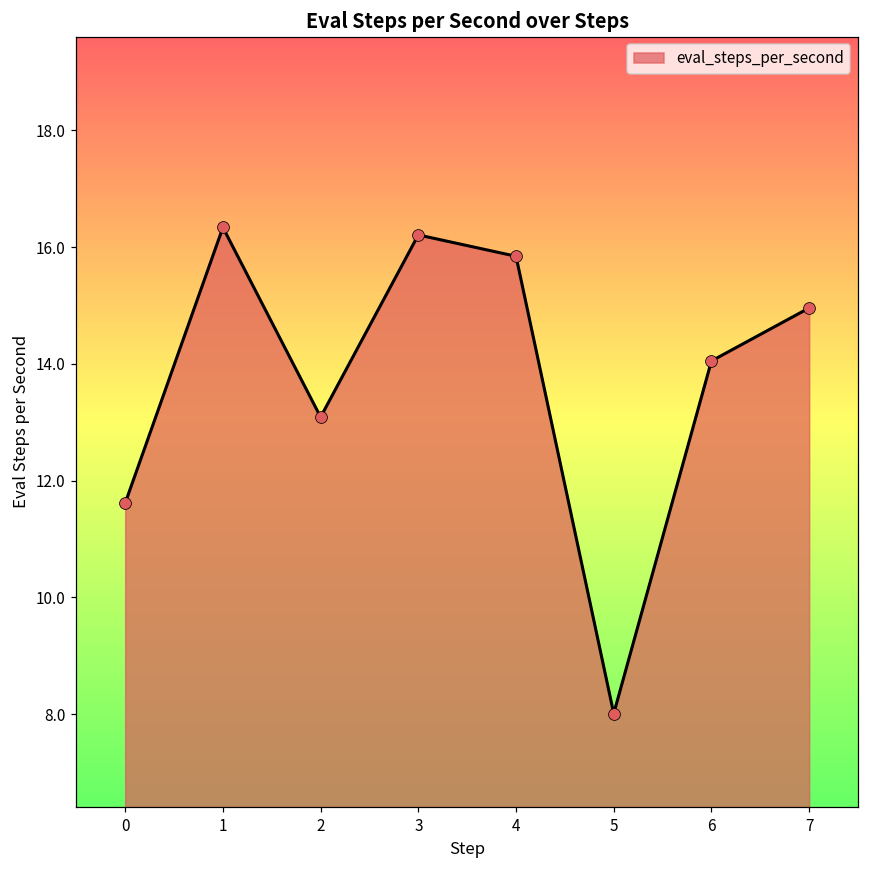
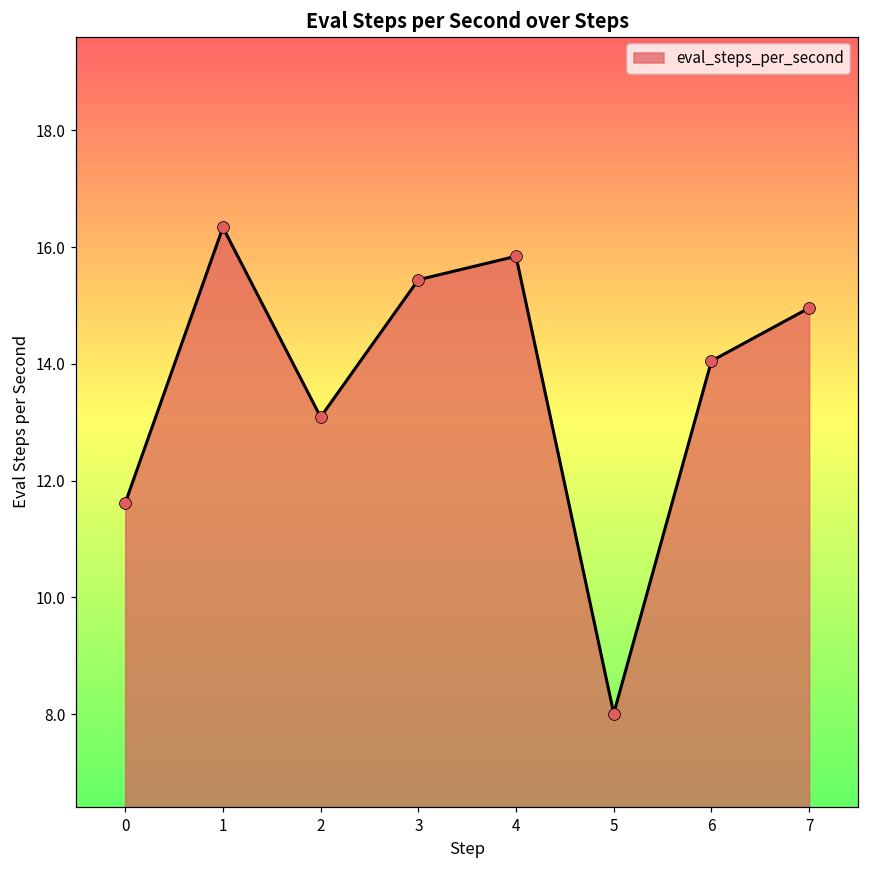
3: 16.2 -> 15.4
